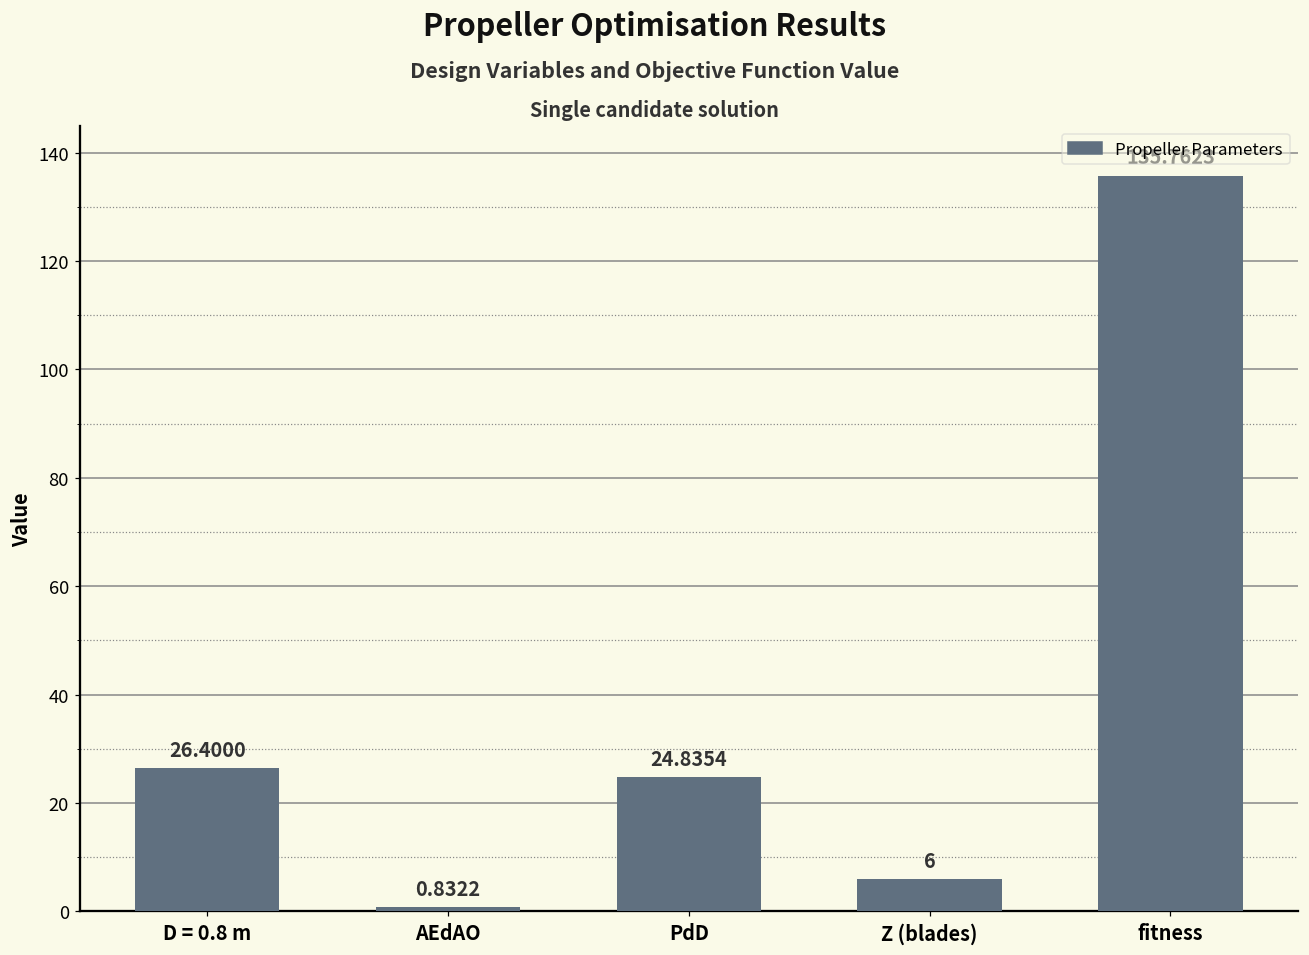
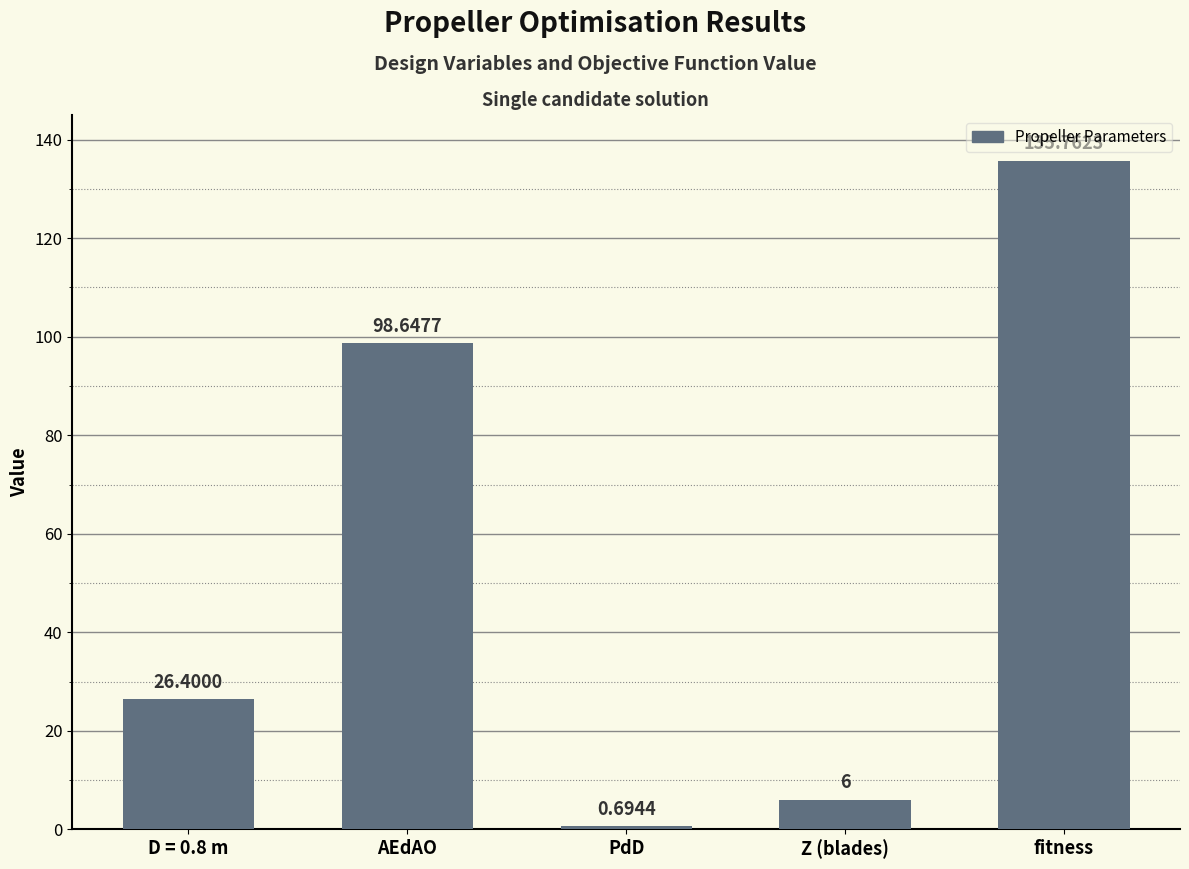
AEdAO: 0.8322 -> 98.6477
PdD: 24.8354 -> 0.6944
